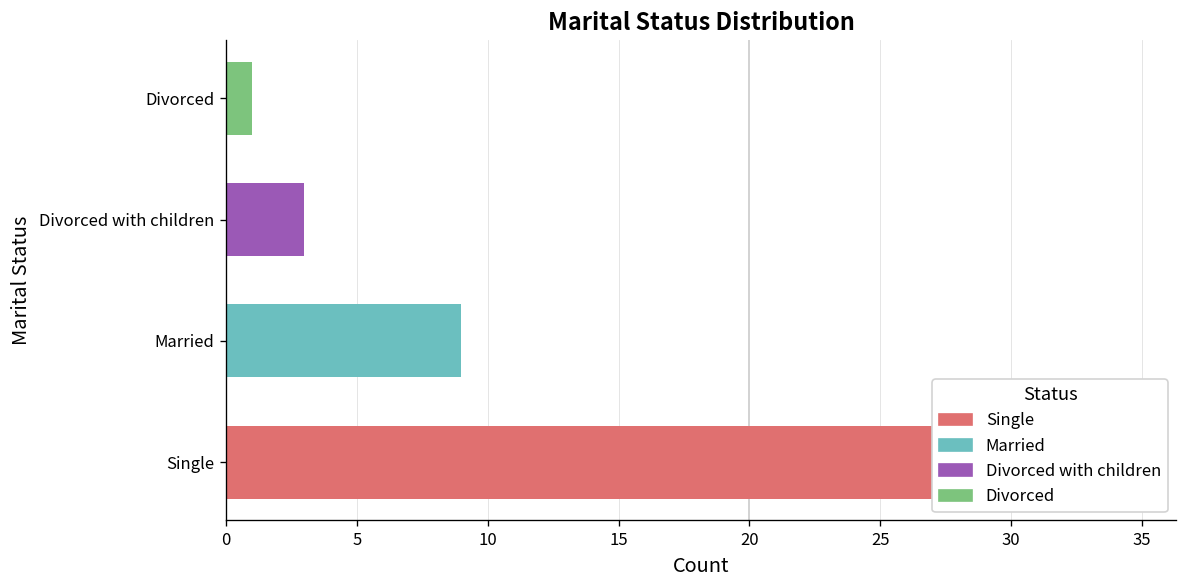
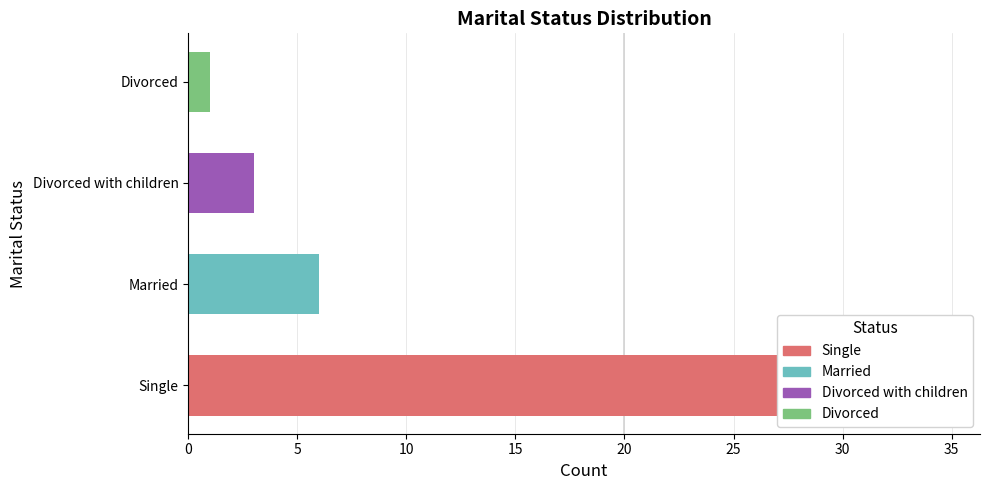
Married: 9 -> 6
